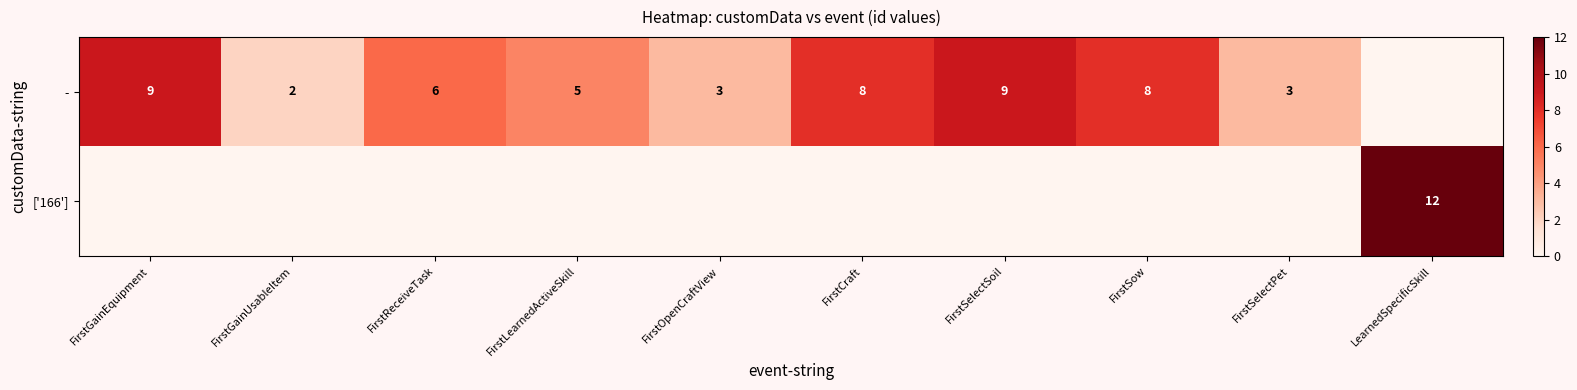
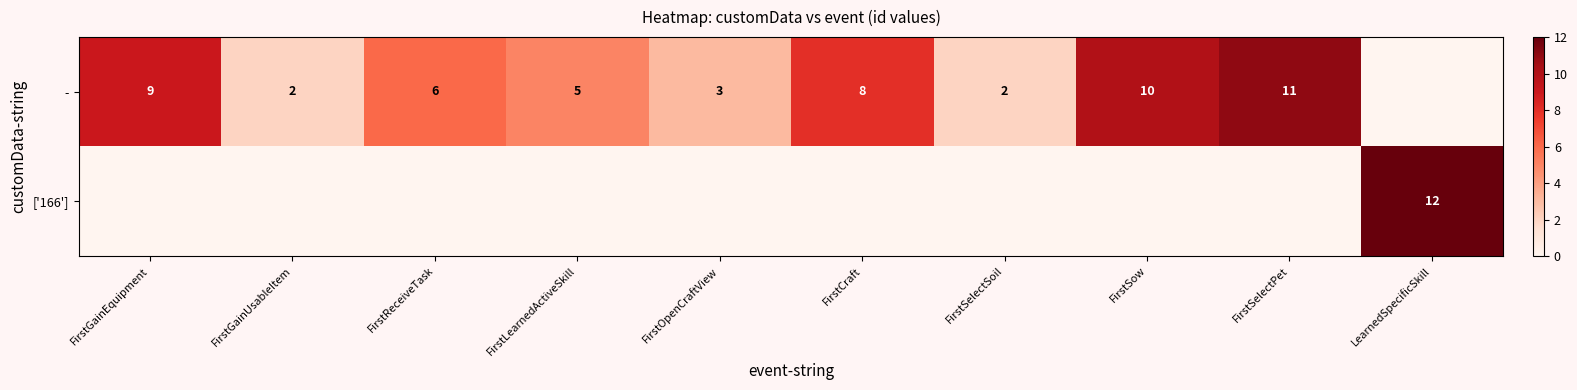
-, FirstSelectSoil: 9 -> 2
-, FirstSow: 8 -> 10
-, FirstSelectPet: 3 -> 11
